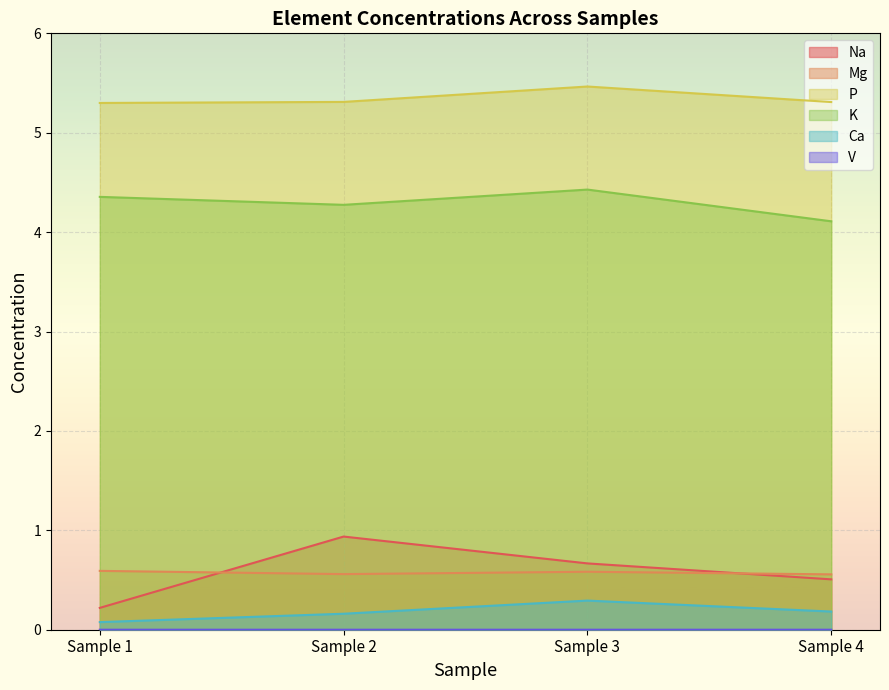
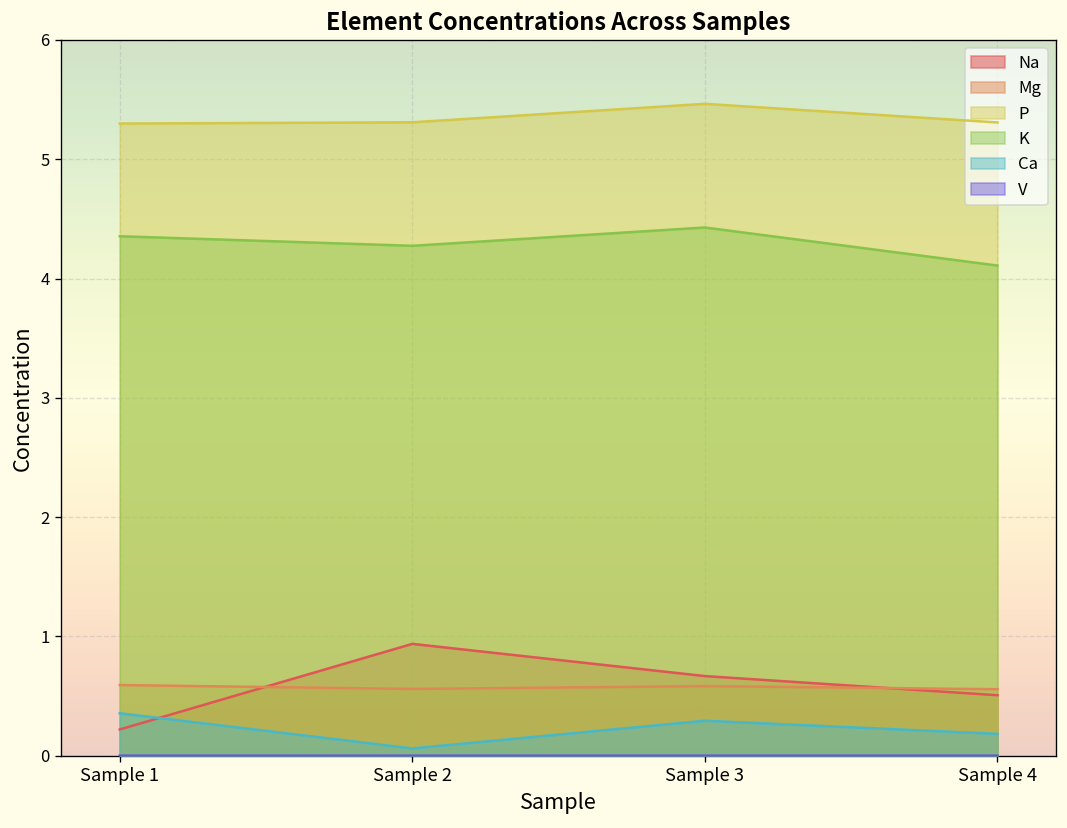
Ca, Sample 1: 0.1 -> 0.4
Ca, Sample 2: 0.2 -> 0.1
